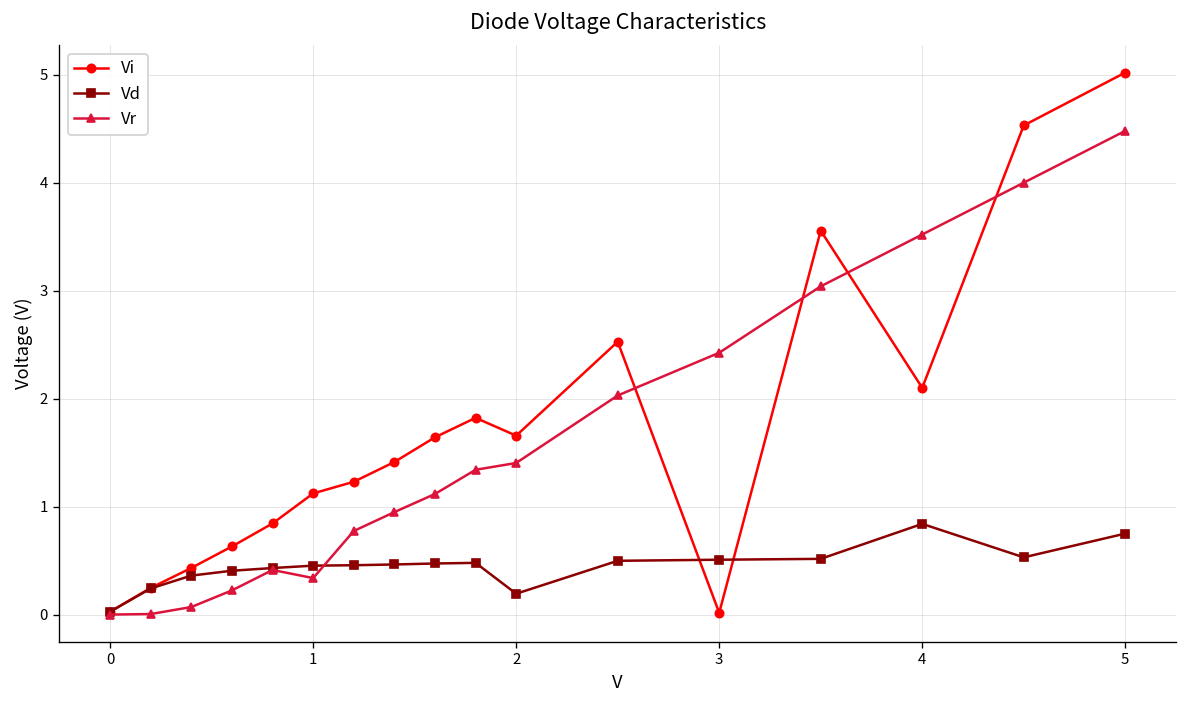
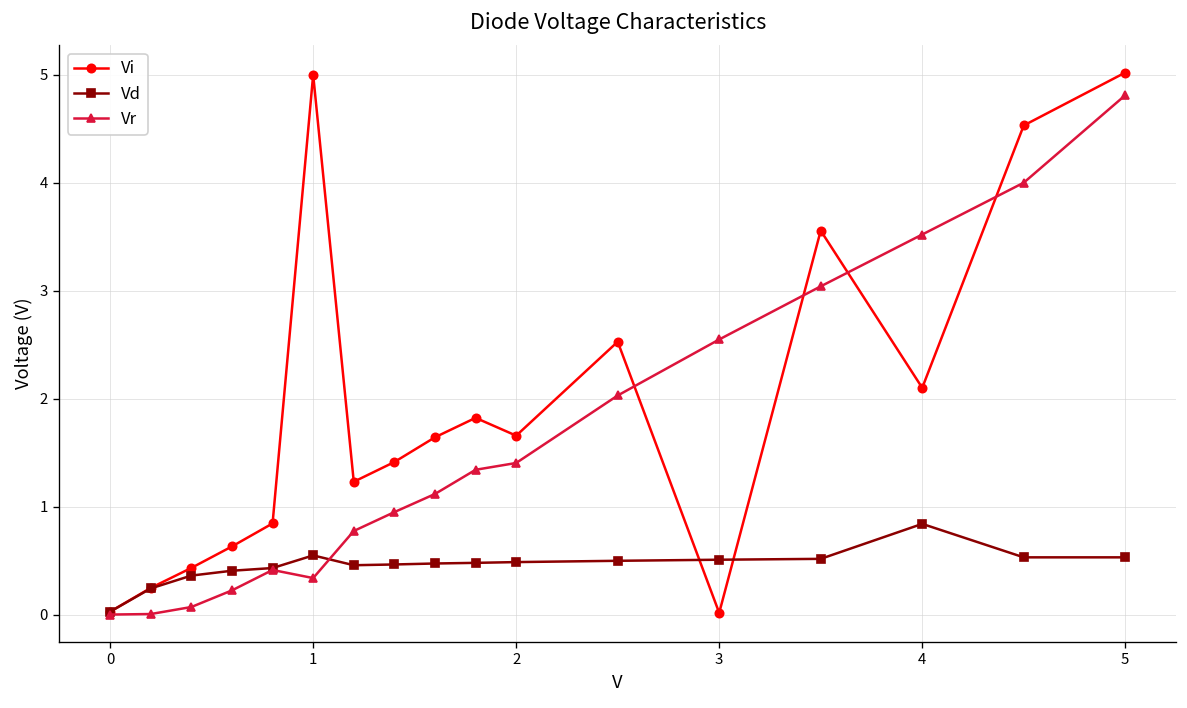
Vi, 1: 1.1 -> 5.0
Vd, 1: 0.45 -> 0.55
Vd, 2: 0.2 -> 0.5
Vr, 3: 2.4 -> 2.5
Vd, 5: 0.8 -> 0.5
Vr, 5: 4.5 -> 4.8
